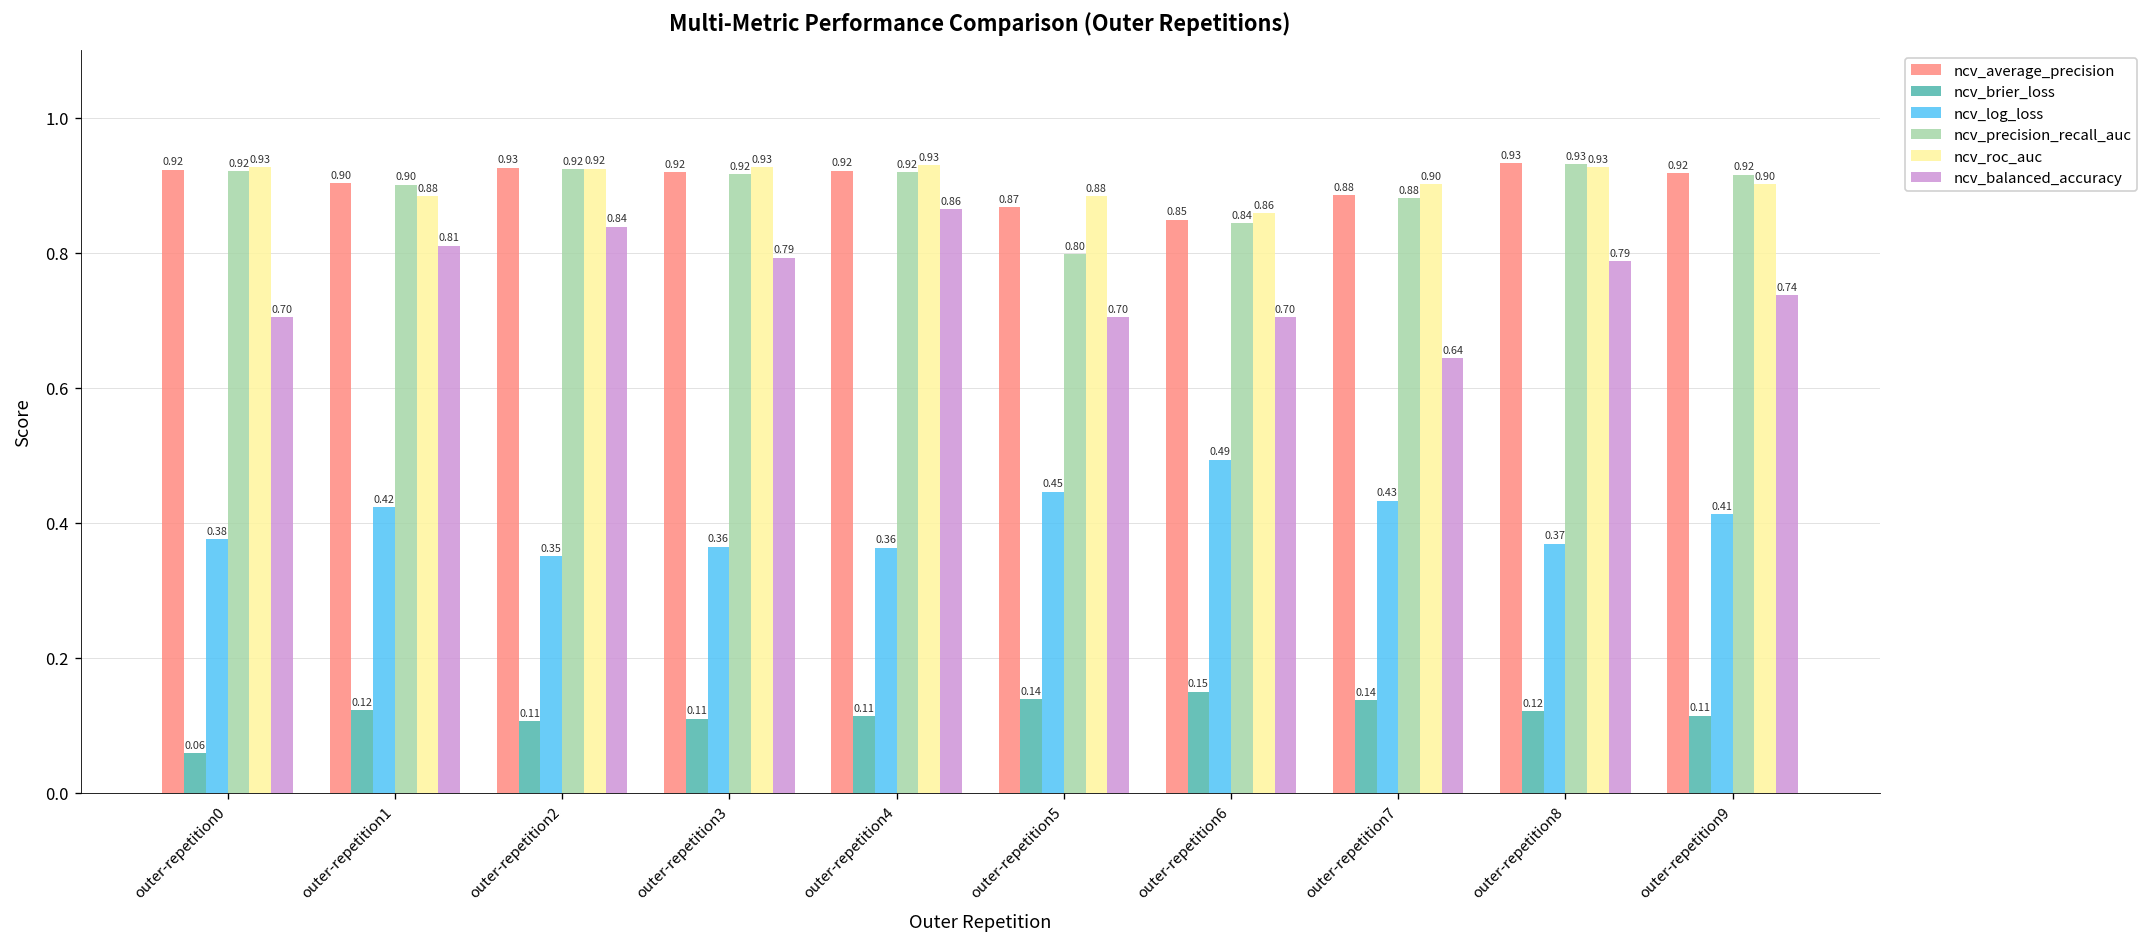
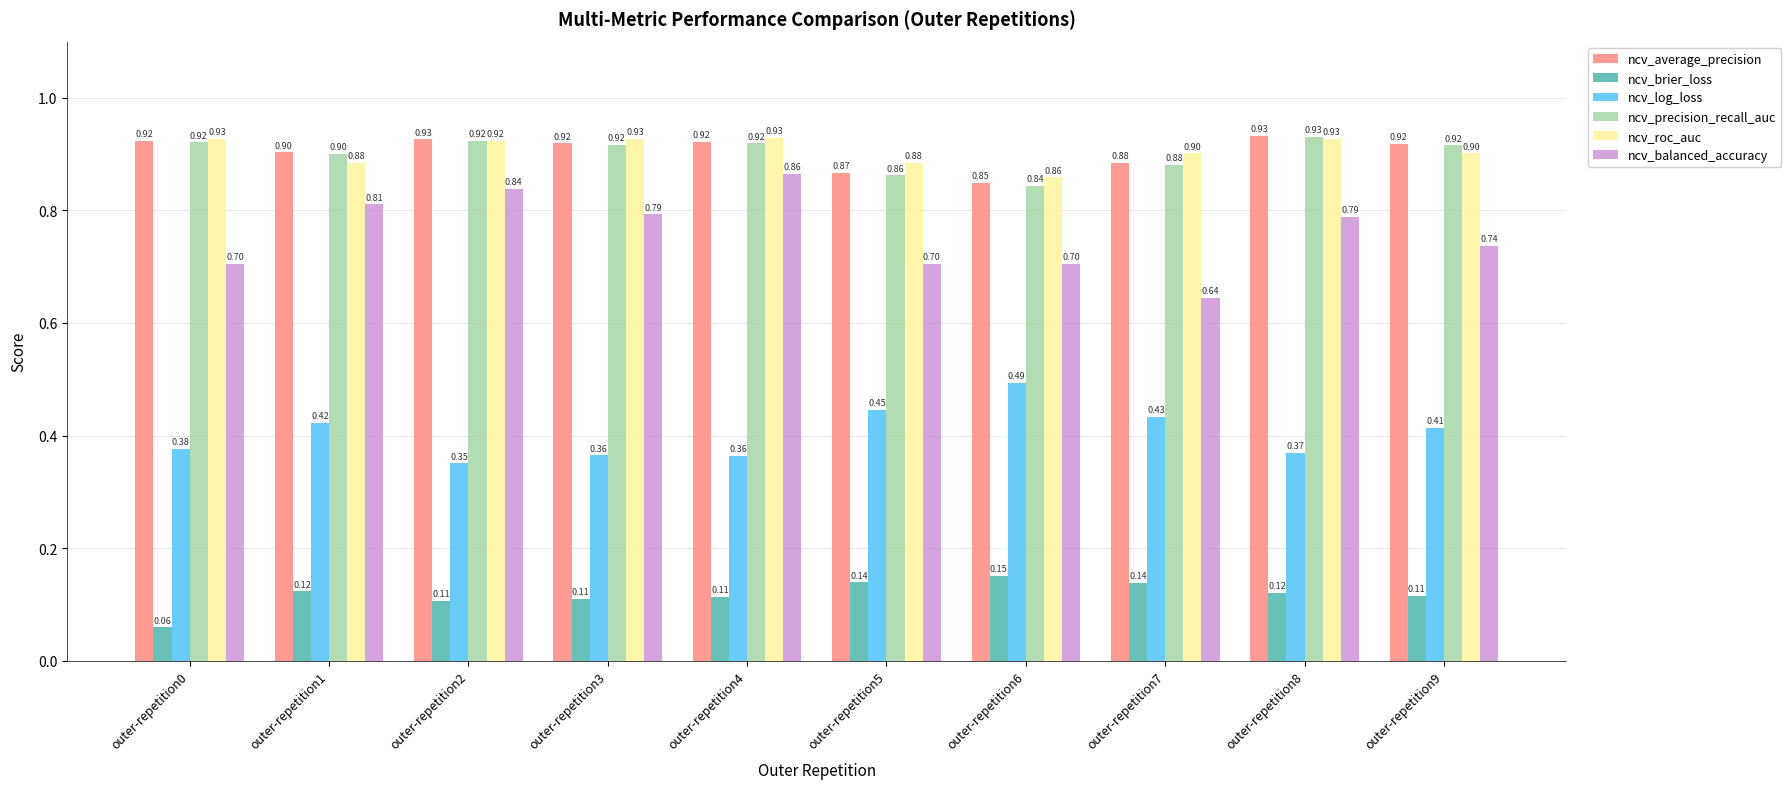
ncv_precision_recall_auc, outer-repetition5: 0.80 -> 0.86
